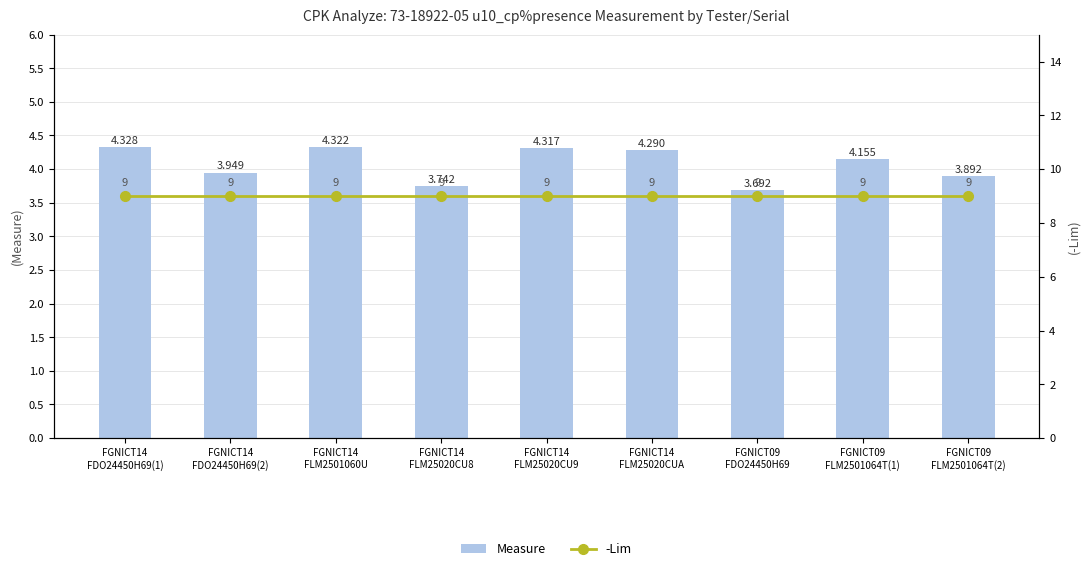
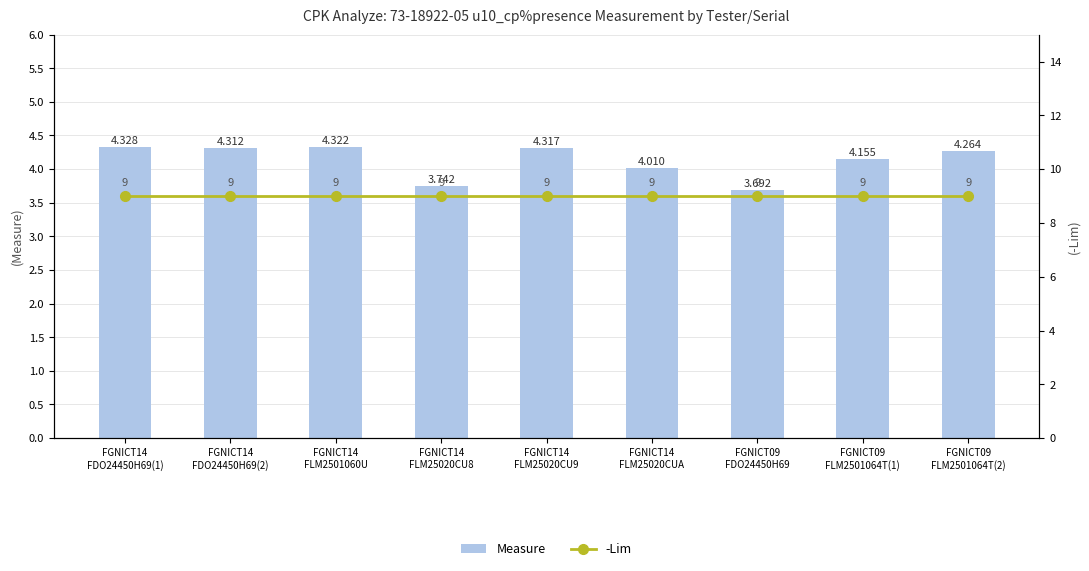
Measure, FGNICT14 FDO24450H69(2): 3.949 -> 4.312
Measure, FGNICT14 FLM25020CUA: 4.290 -> 4.010
Measure, FGNICT09 FLM2501064T(2): 3.892 -> 4.264
